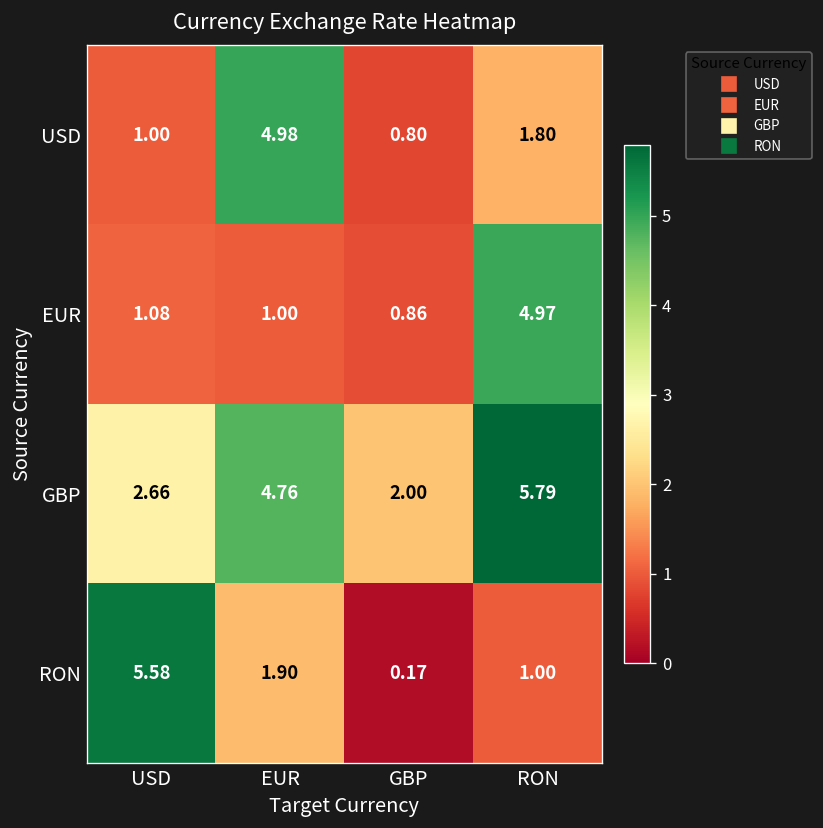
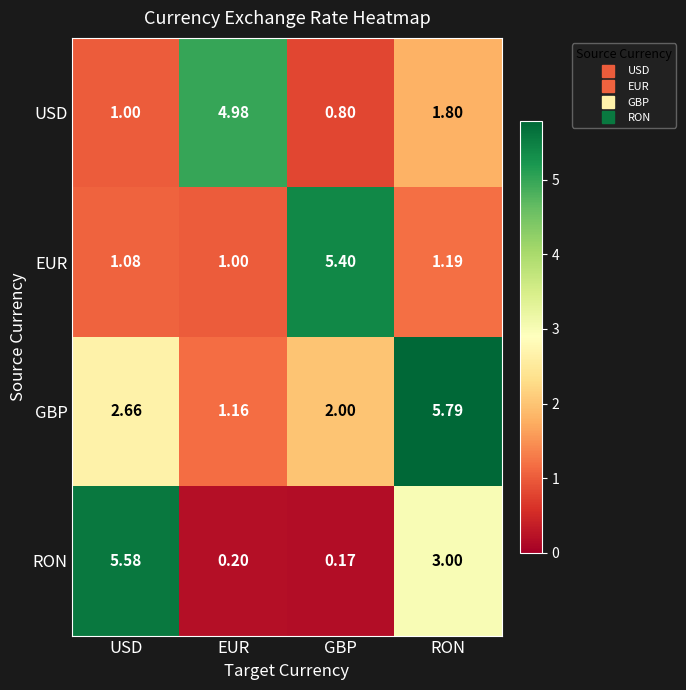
EUR, GBP: 0.86 -> 5.40
EUR, RON: 4.97 -> 1.19
GBP, EUR: 4.76 -> 1.16
RON, EUR: 1.90 -> 0.20
RON, RON: 1.00 -> 3.00
